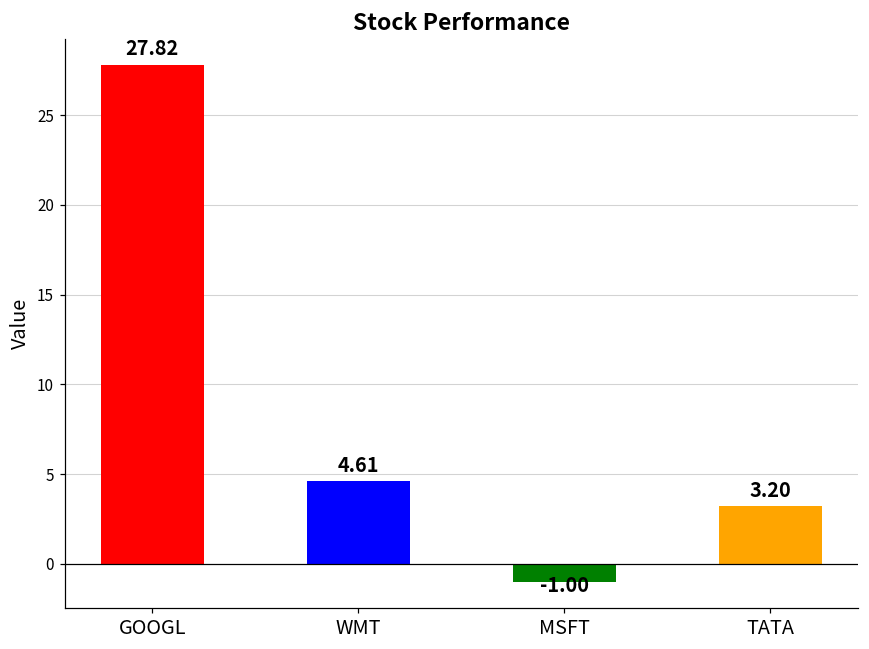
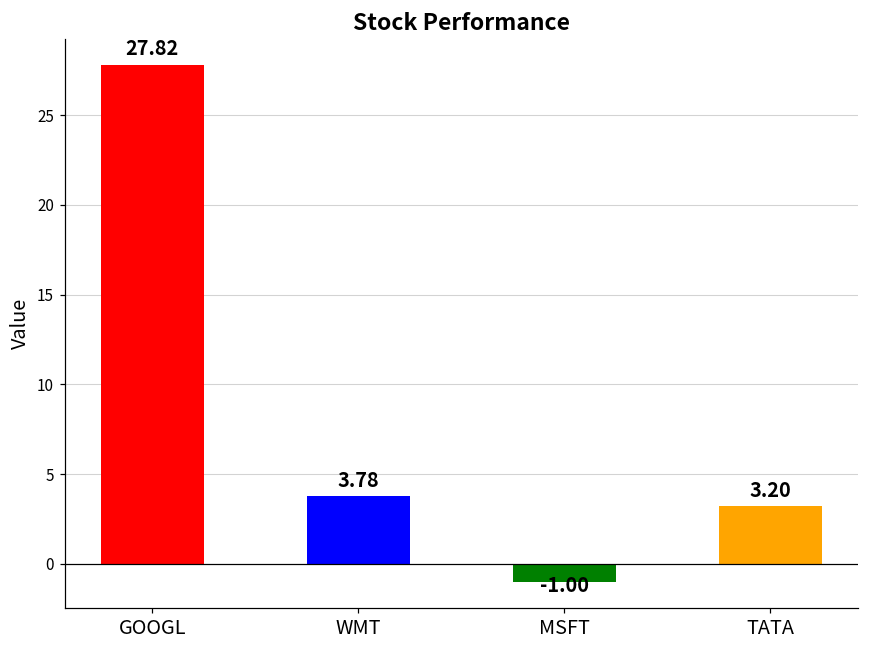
WMT: 4.61 -> 3.78
